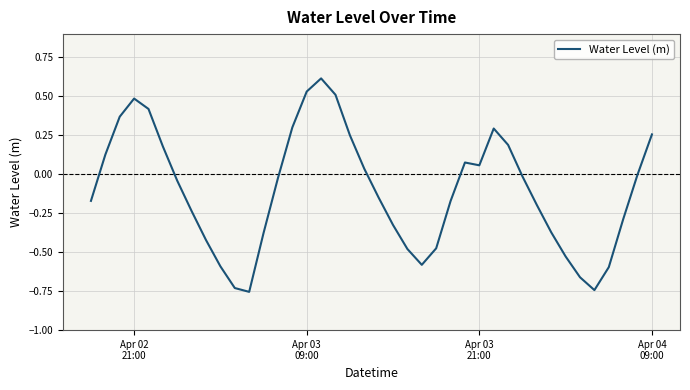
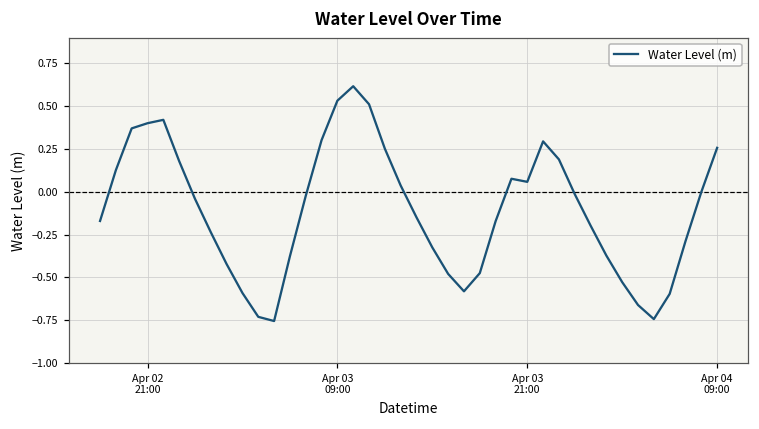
Apr 02 21:00: 0.49 -> 0.40
